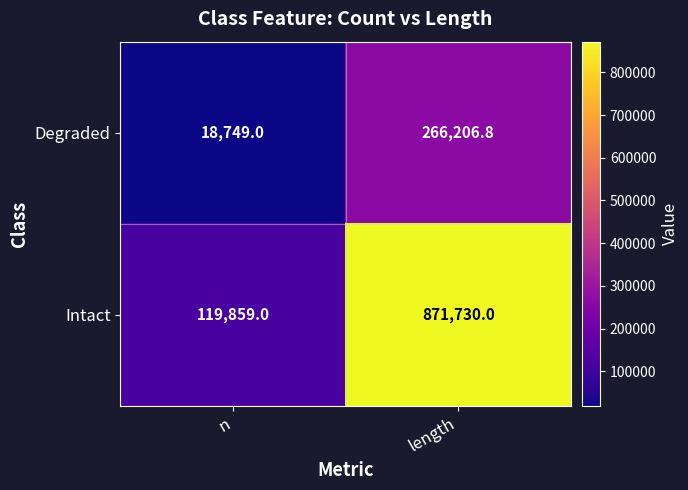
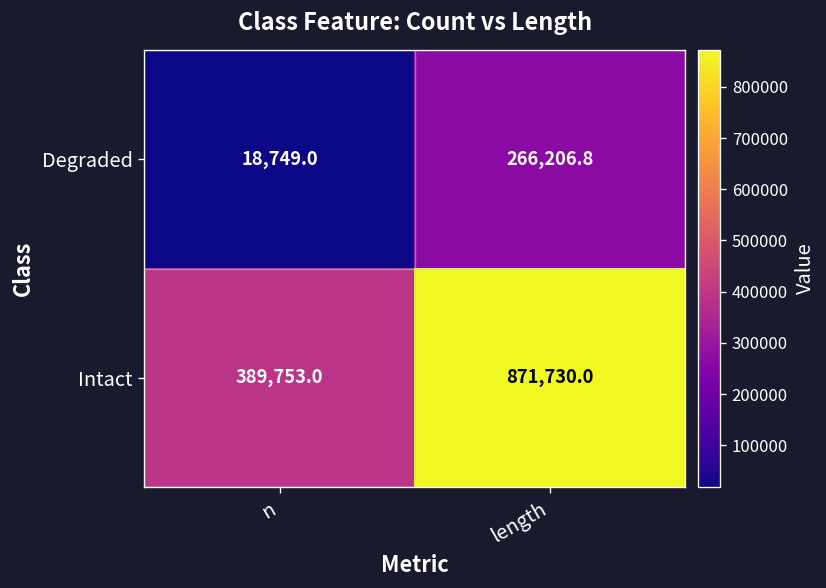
Intact, n: 119,859.0 -> 389,753.0
